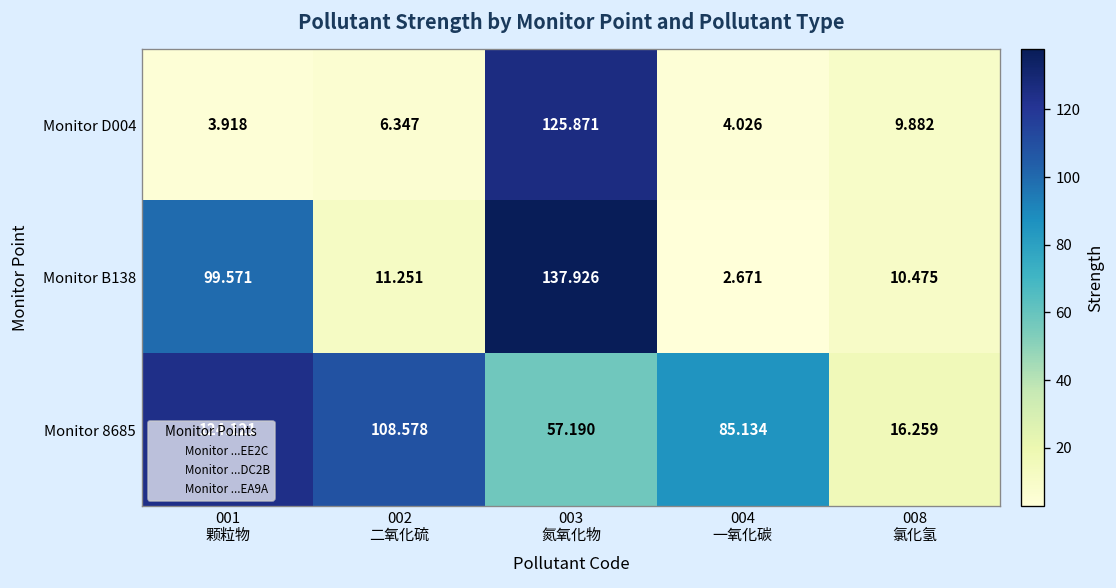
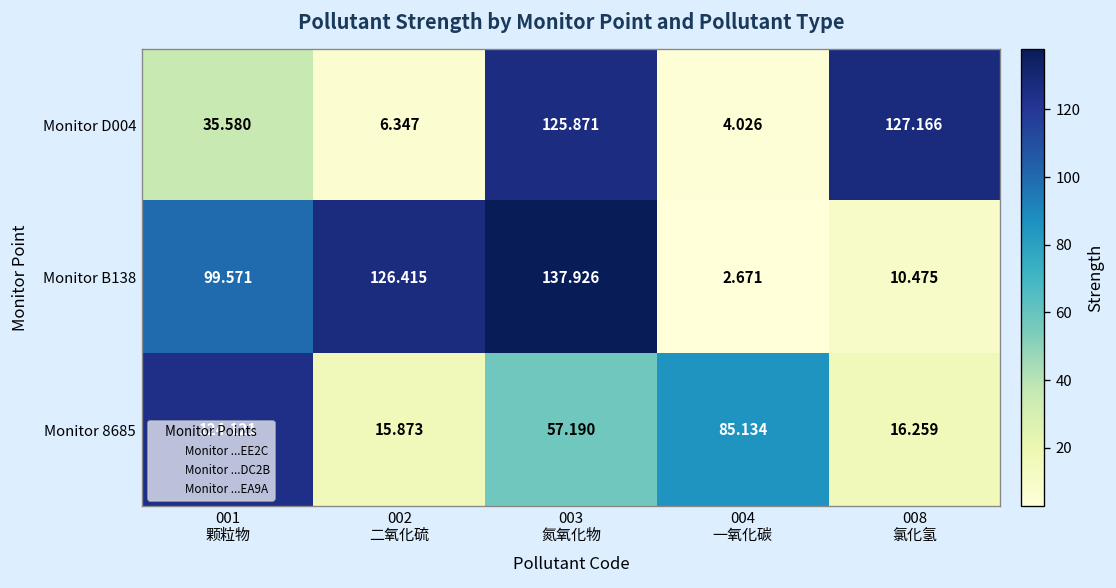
Monitor D004, 001 颗粒物: 3.918 -> 35.580
Monitor D004, 008 氯化氢: 9.882 -> 127.166
Monitor B138, 002 二氧化硫: 11.251 -> 126.415
Monitor 8685, 002 二氧化硫: 108.578 -> 15.873
